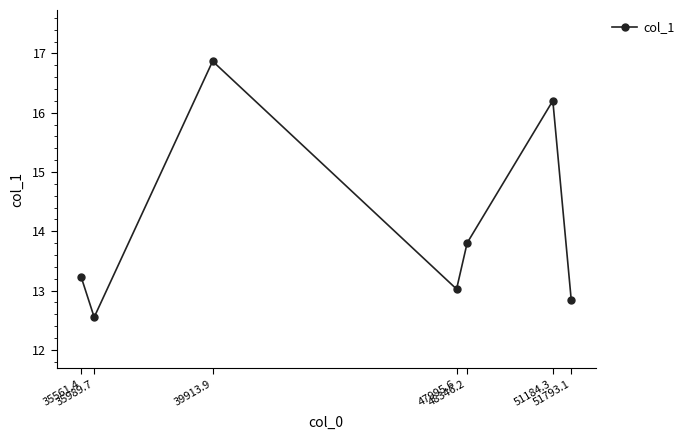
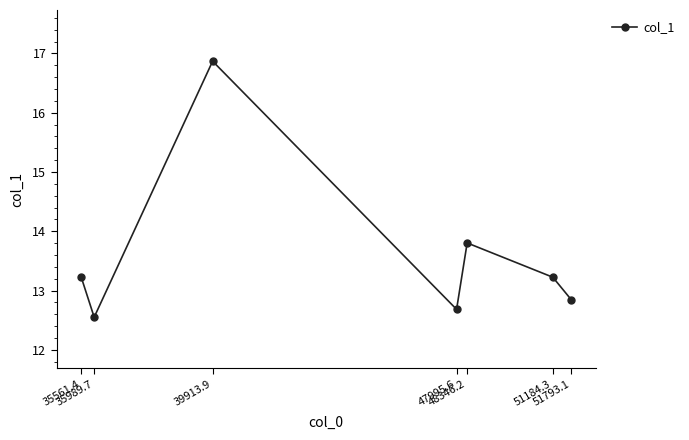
47995.6: 13.0 -> 12.7
51184.3: 16.2 -> 13.2
